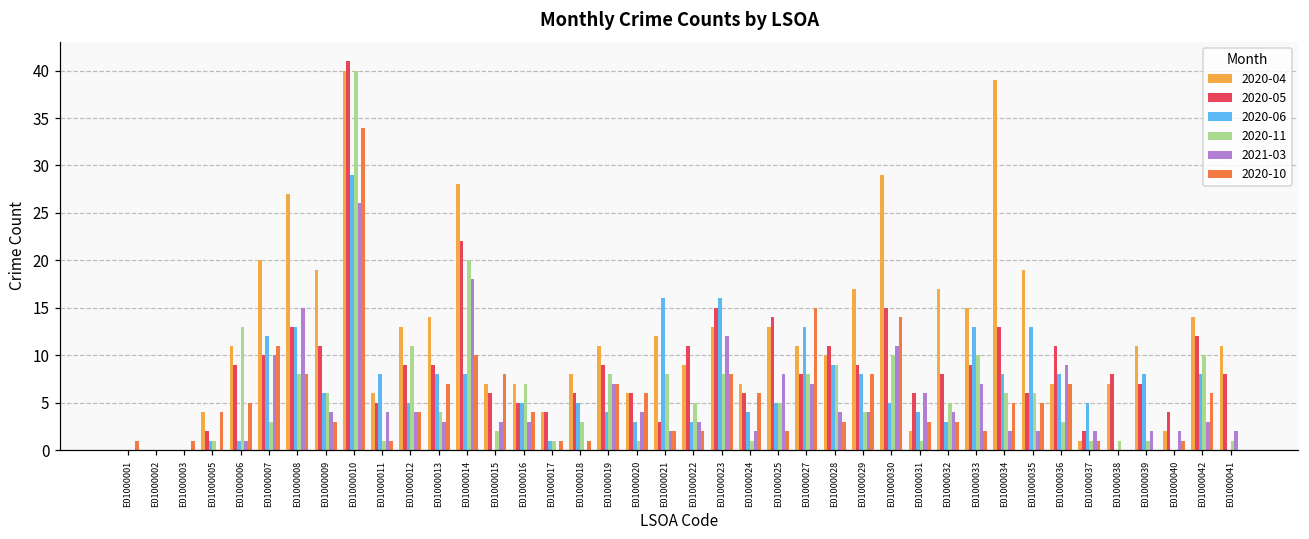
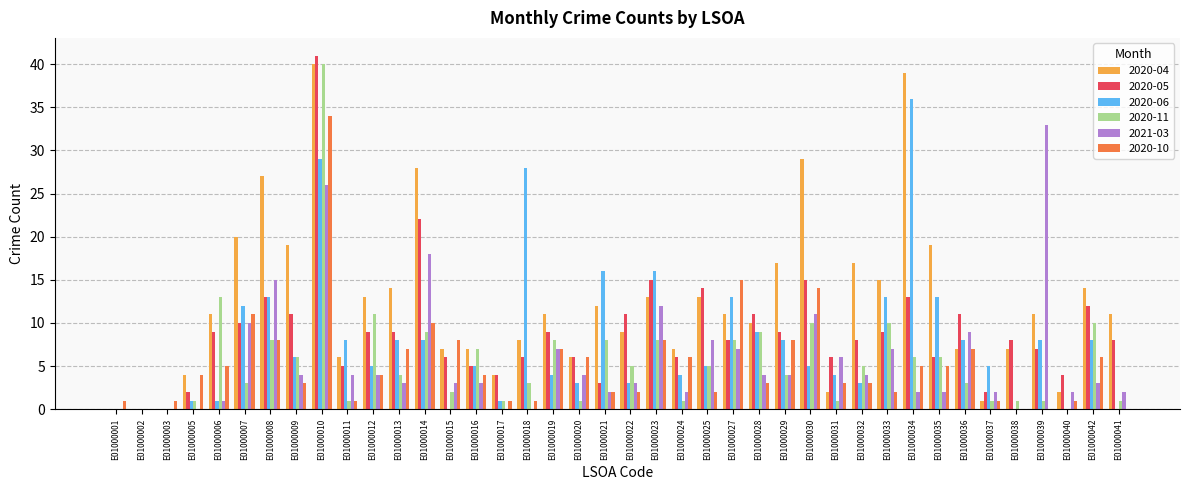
2020-11, E01000014: 20 -> 9
2020-06, E01000018: 5 -> 28
2020-06, E01000034: 8 -> 36
2021-03, E01000039: 2 -> 33
